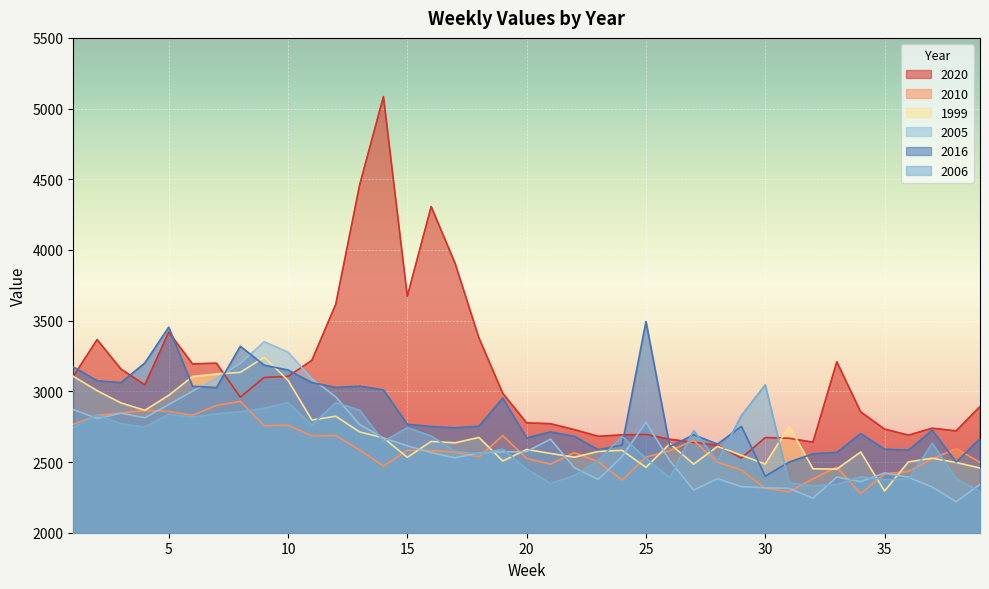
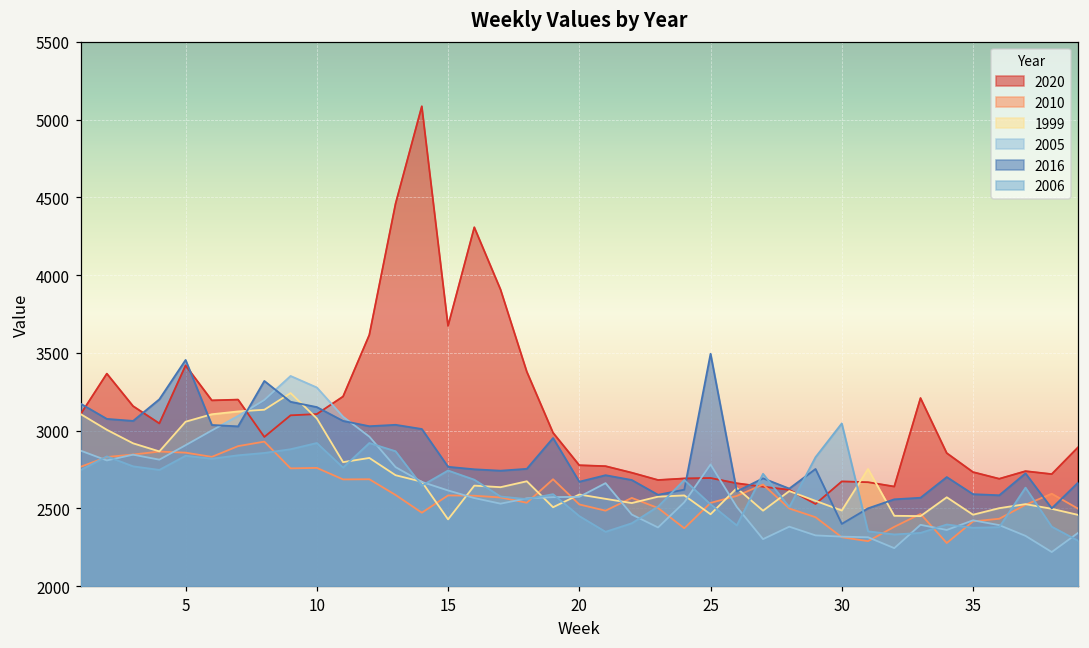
1999, 5: 2970 -> 3060
1999, 15: 2530 -> 2430
1999, 35: 2300 -> 2460
